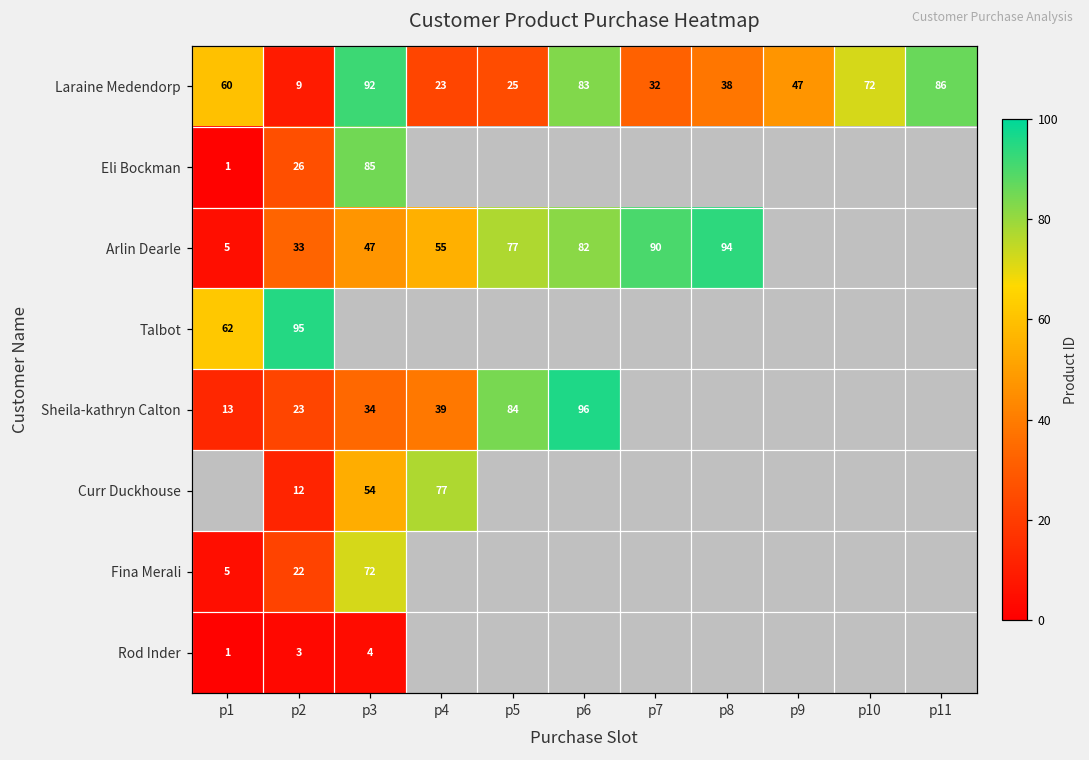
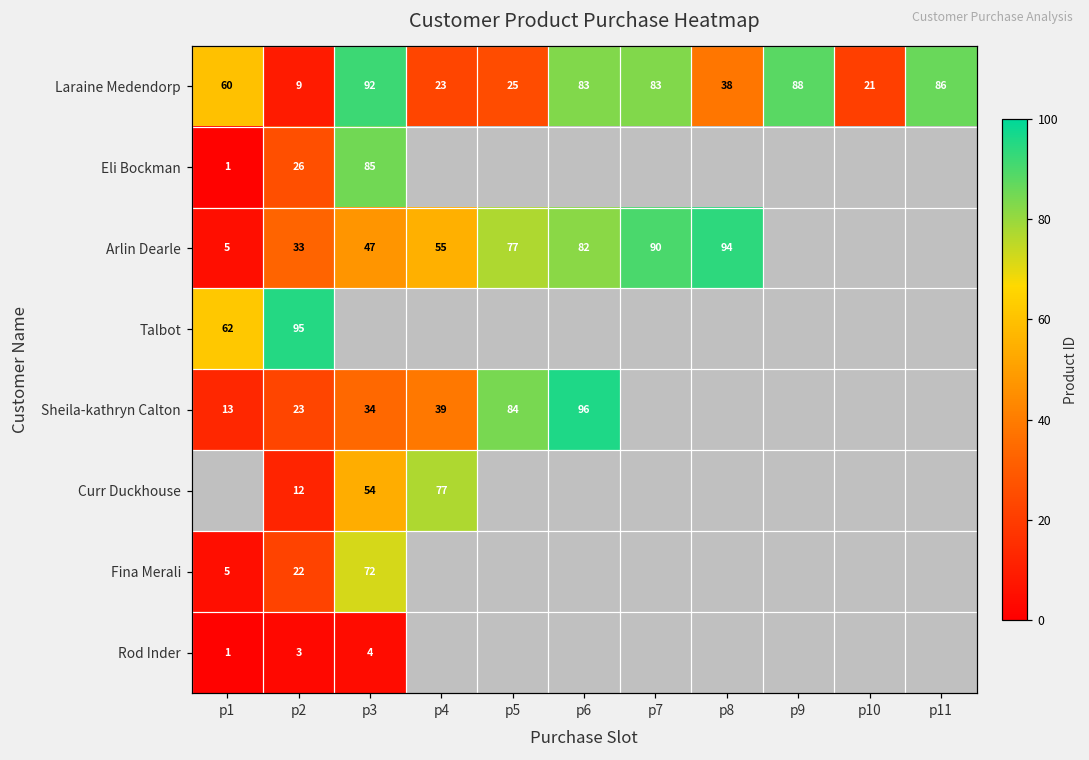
Laraine Medendorp, p7: 32 -> 83
Laraine Medendorp, p9: 47 -> 88
Laraine Medendorp, p10: 72 -> 21
